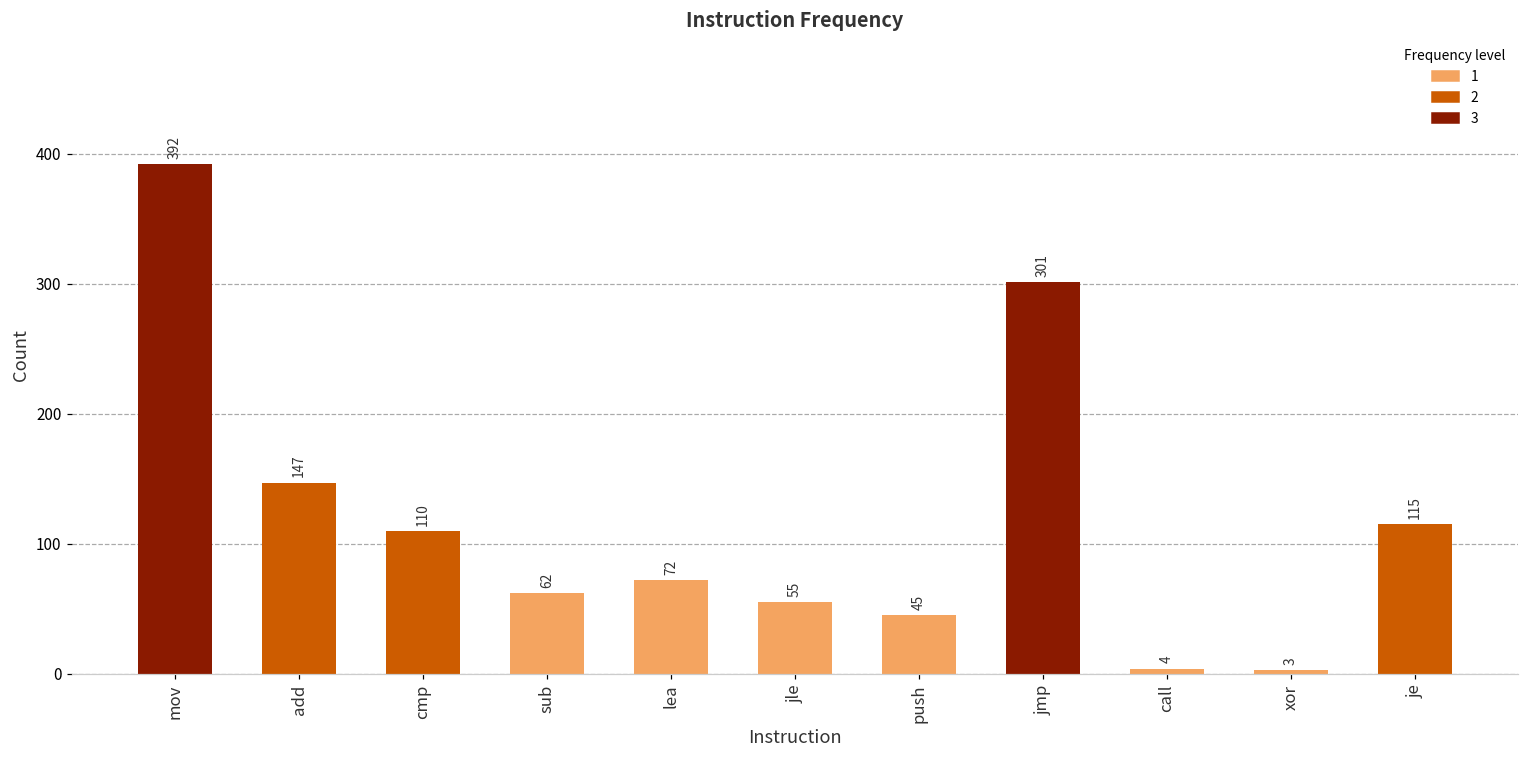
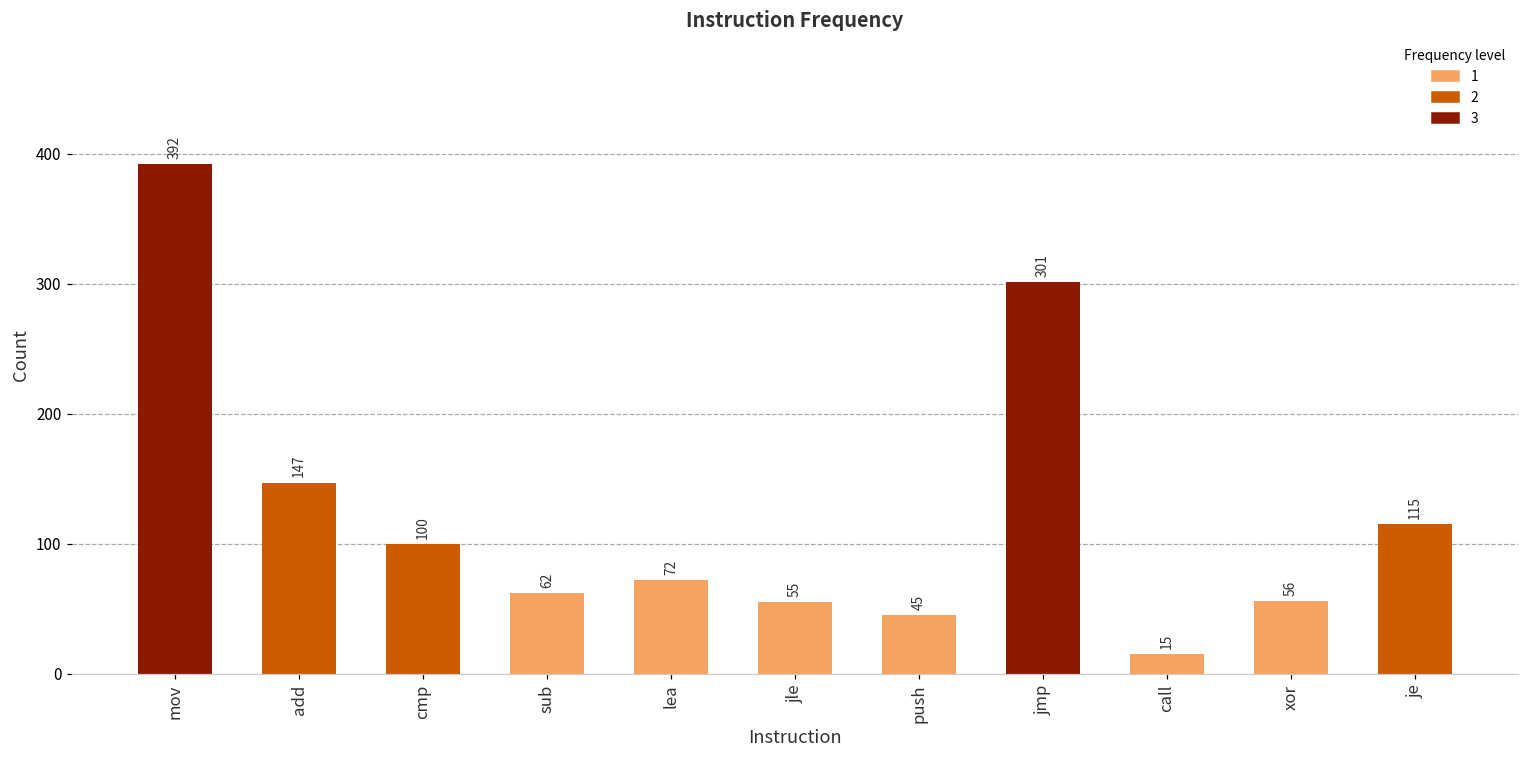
cmp: 110 -> 100
call: 4 -> 15
xor: 3 -> 56
